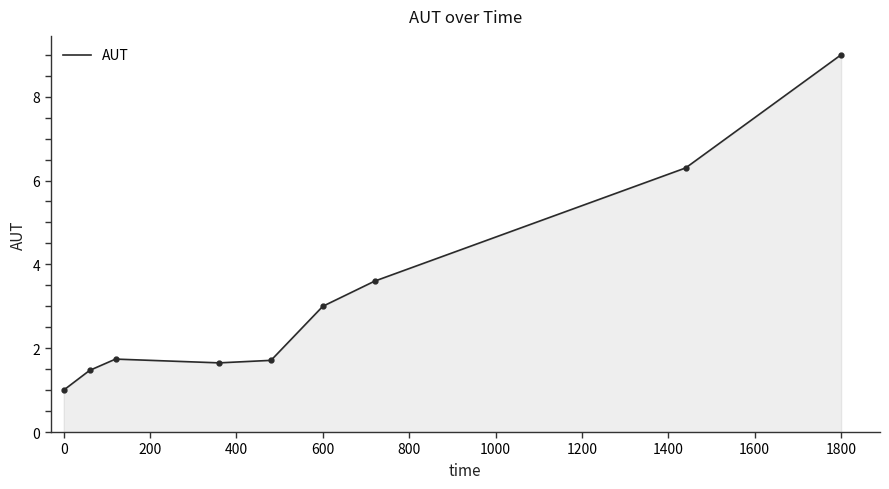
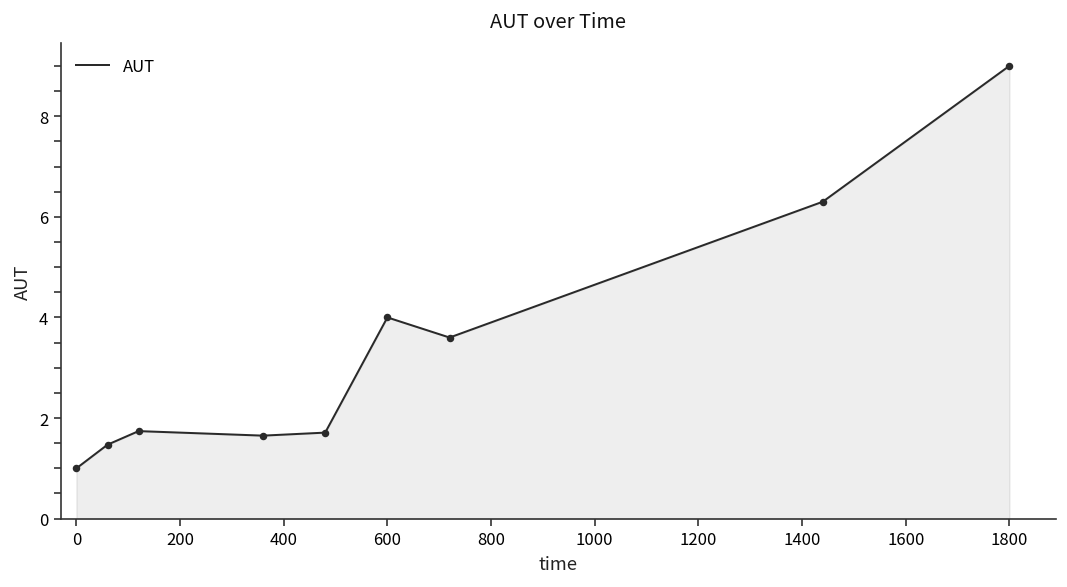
600: 3 -> 4
